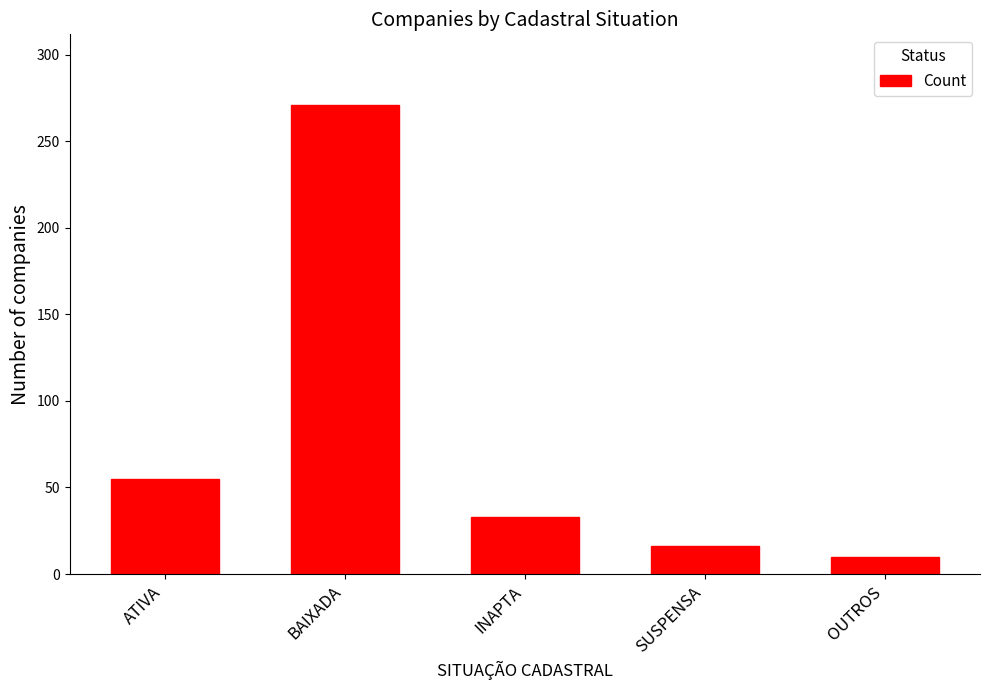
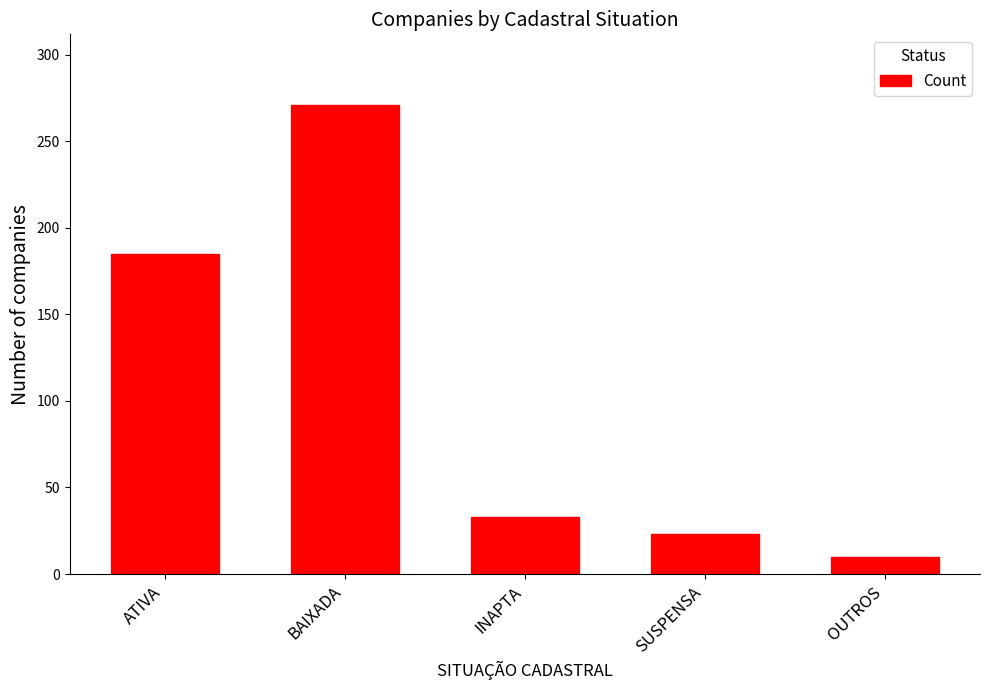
ATIVA: 55 -> 185
SUSPENSA: 16 -> 23
